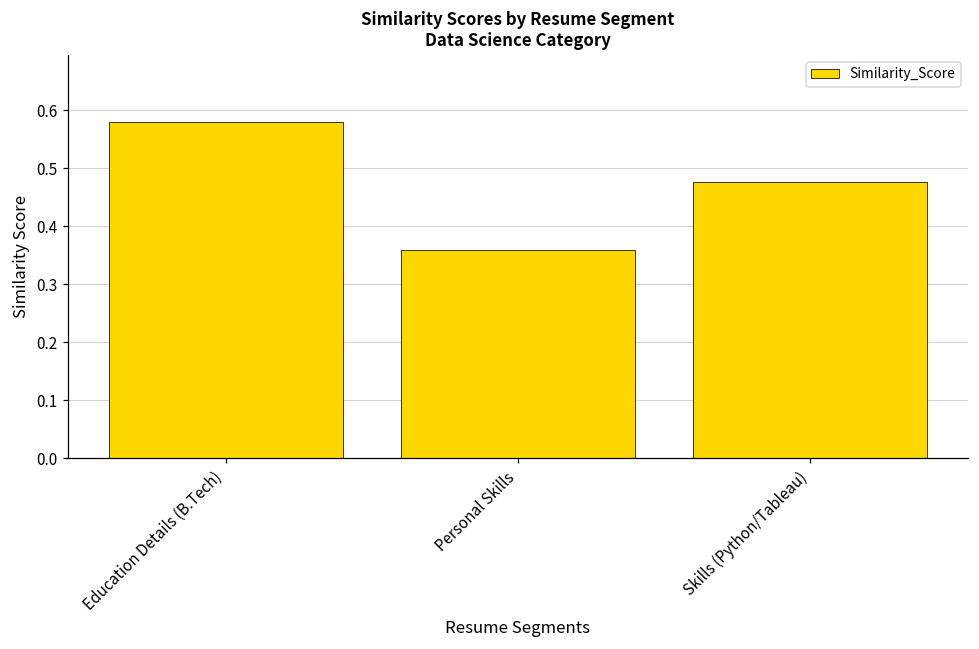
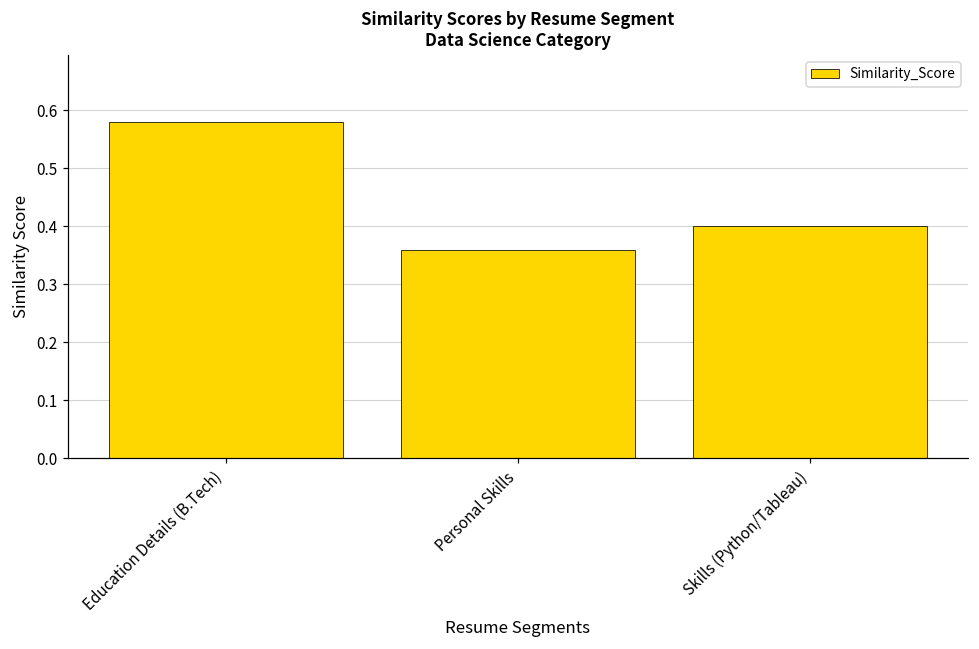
Skills (Python/Tableau): 0.48 -> 0.40
